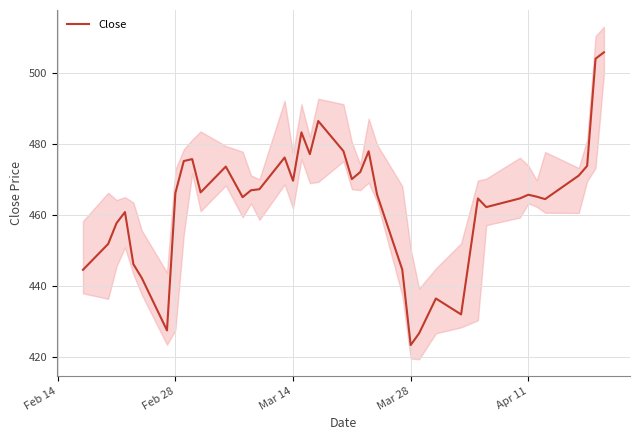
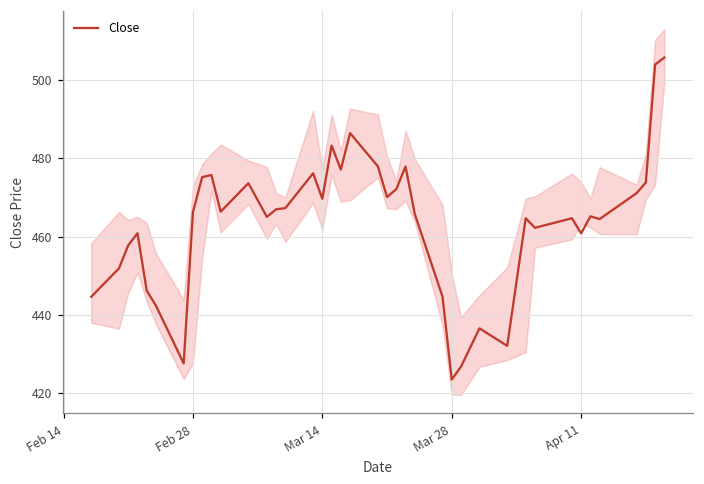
Close, Apr 11: 466 -> 461
